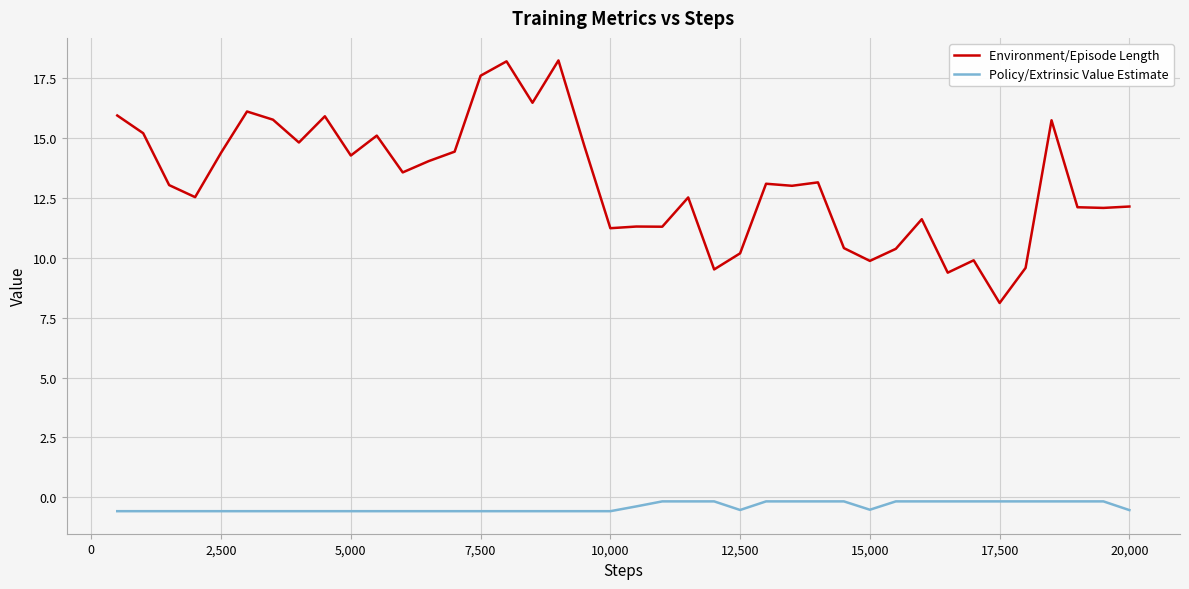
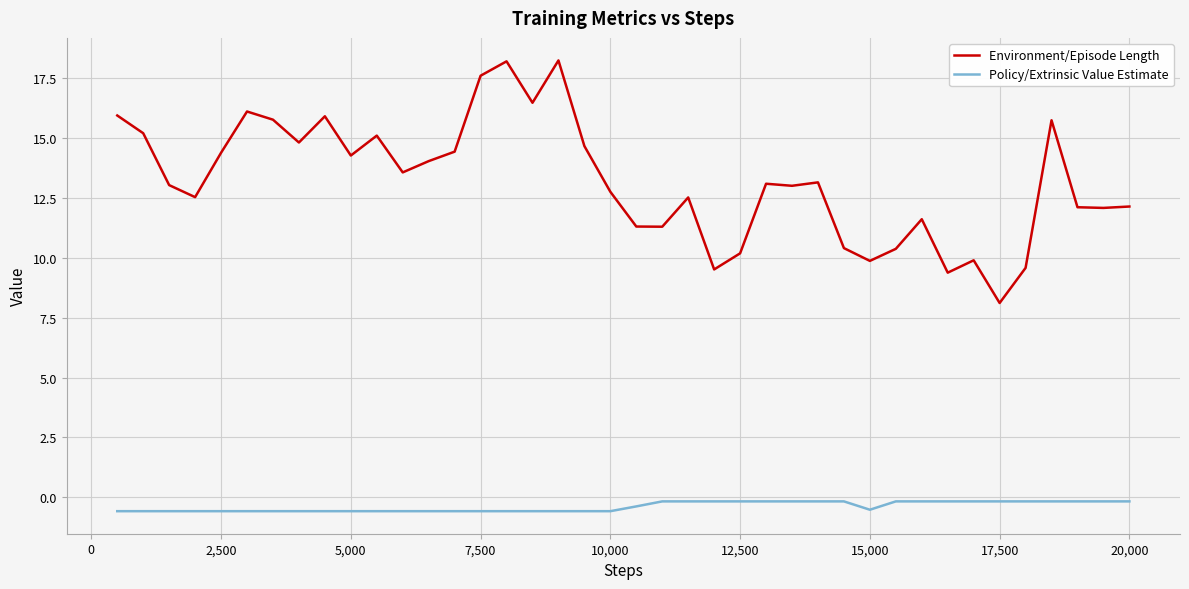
Environment/Episode Length, 10,000: 11.2 -> 12.8
Policy/Extrinsic Value Estimate, 12,500: -0.5 -> -0.2
Policy/Extrinsic Value Estimate, 20,000: -0.5 -> -0.2
